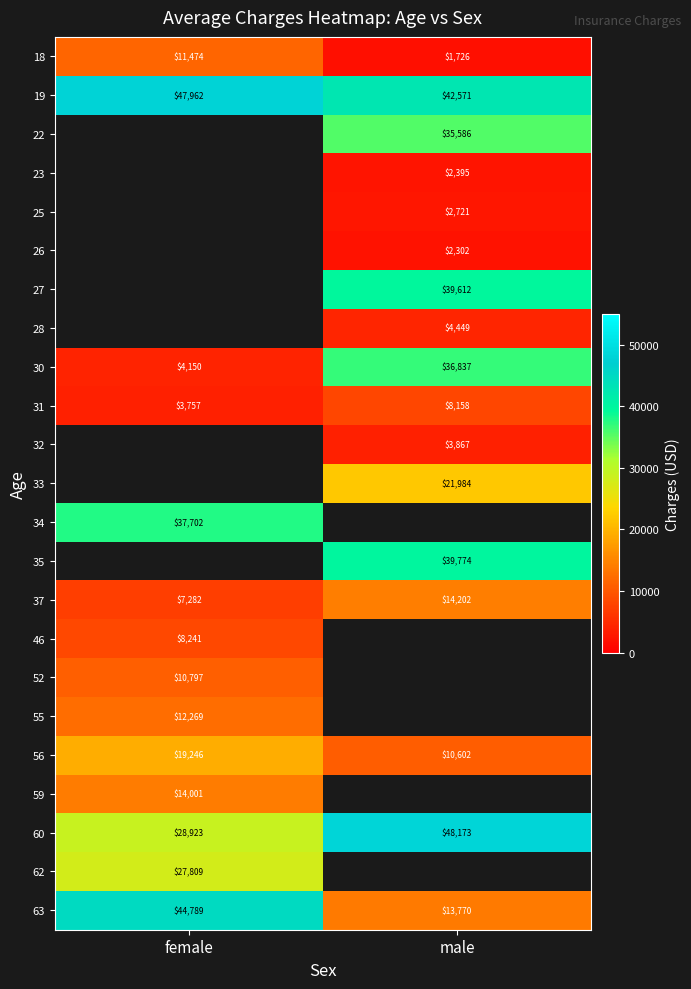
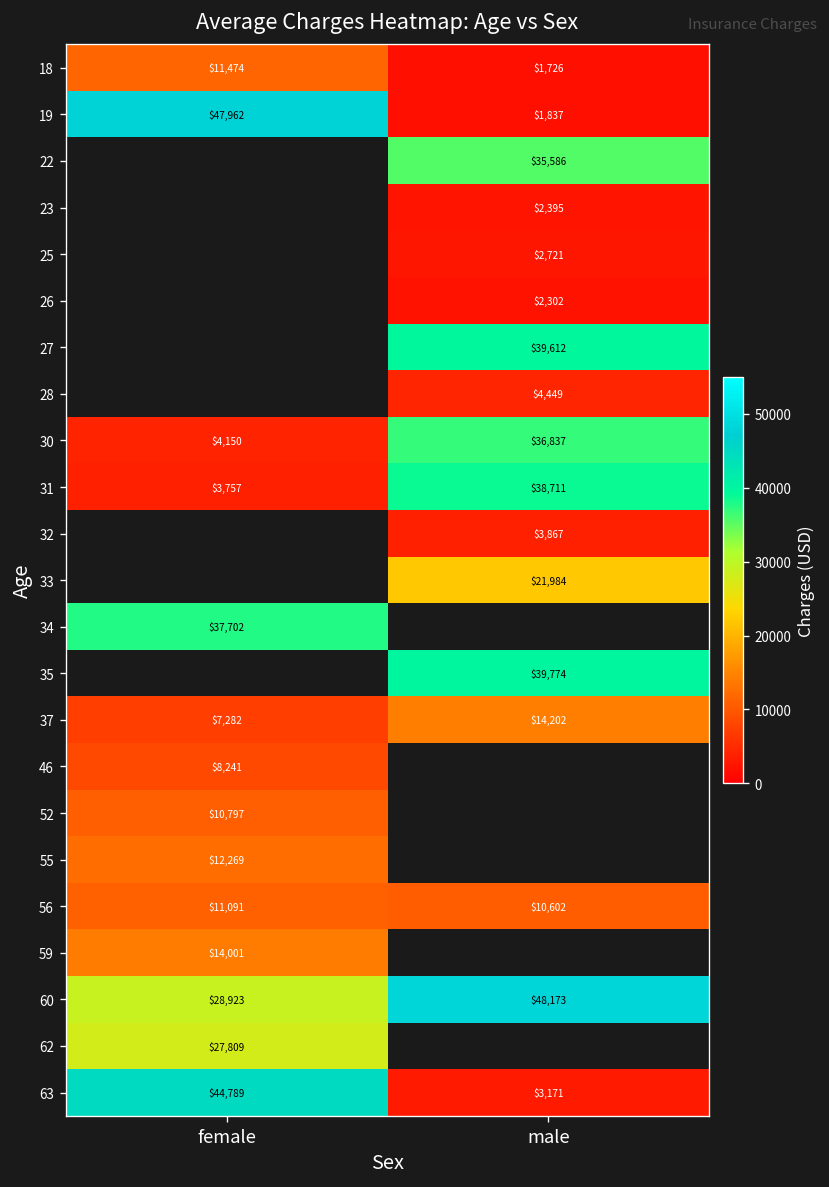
19, male: $42,571 -> $1,837
31, male: $8,158 -> $38,711
56, female: $19,246 -> $11,091
63, male: $13,770 -> $3,171
